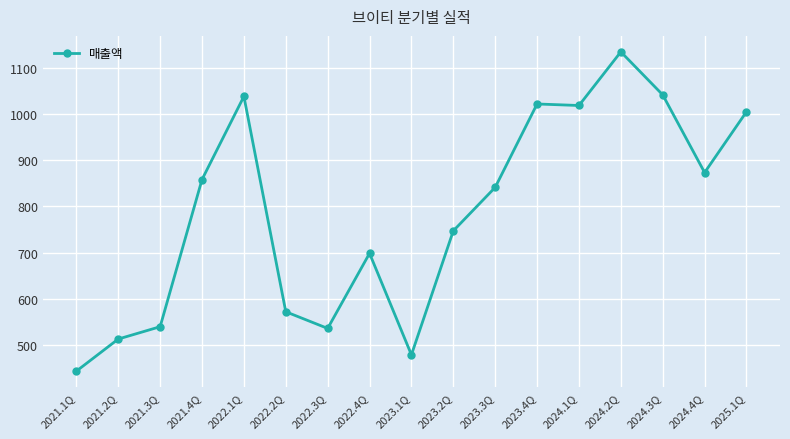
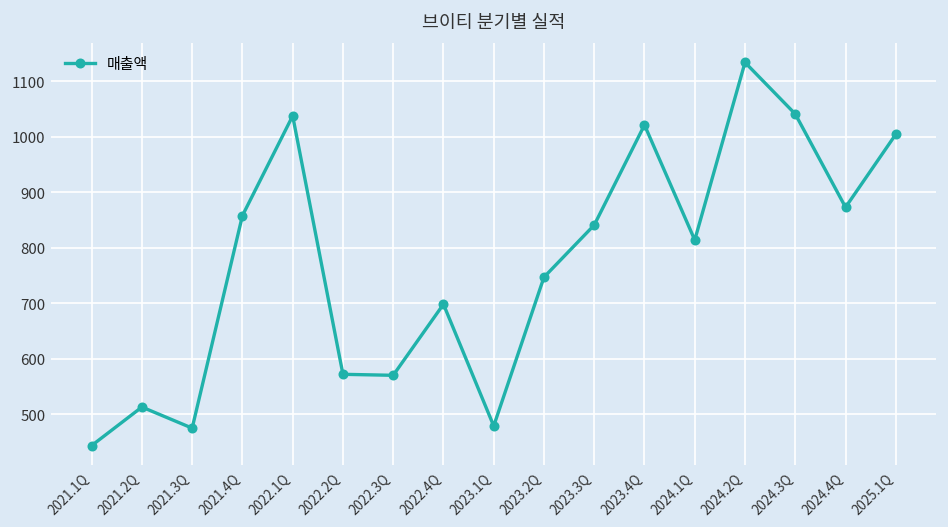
2021.3Q: 540 -> 480
2022.3Q: 540 -> 570
2024.1Q: 1020 -> 810
